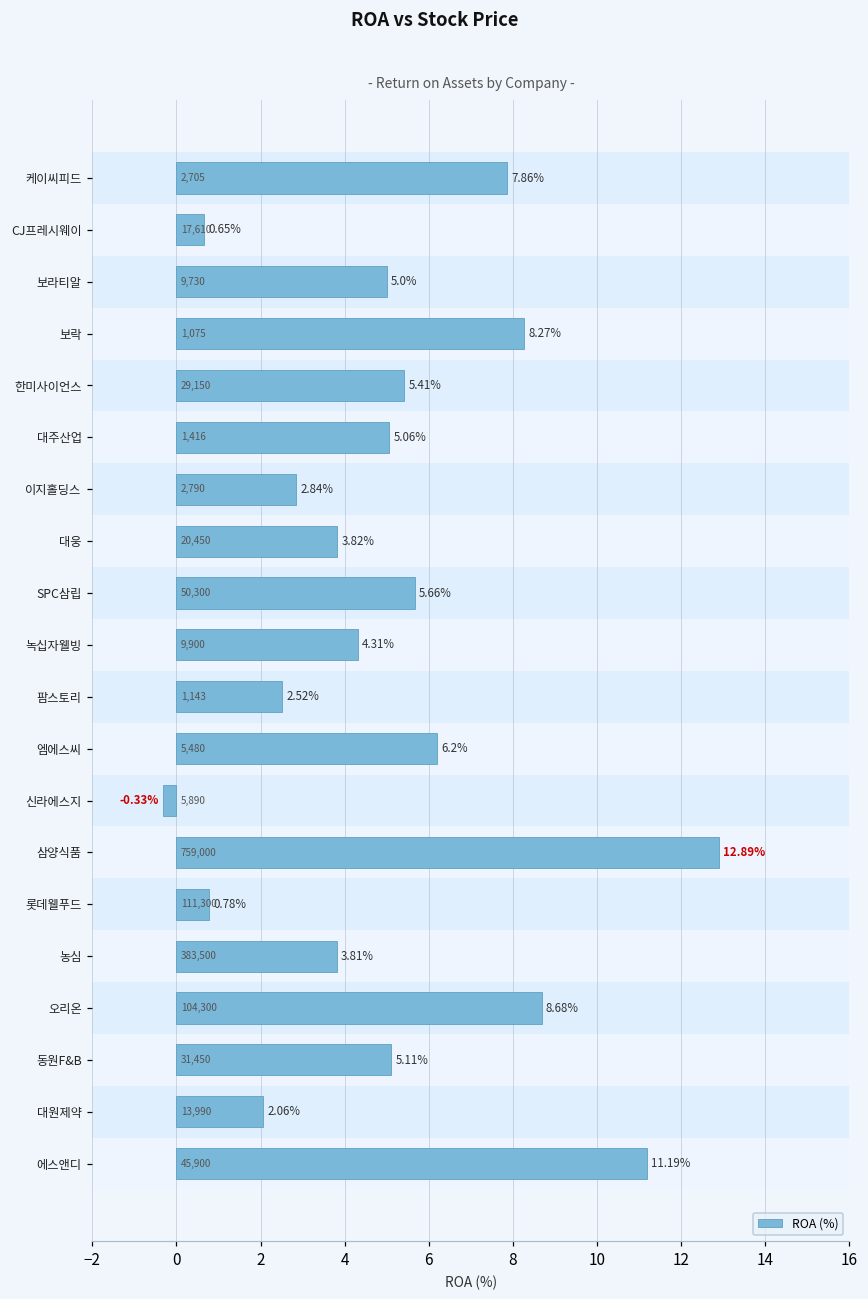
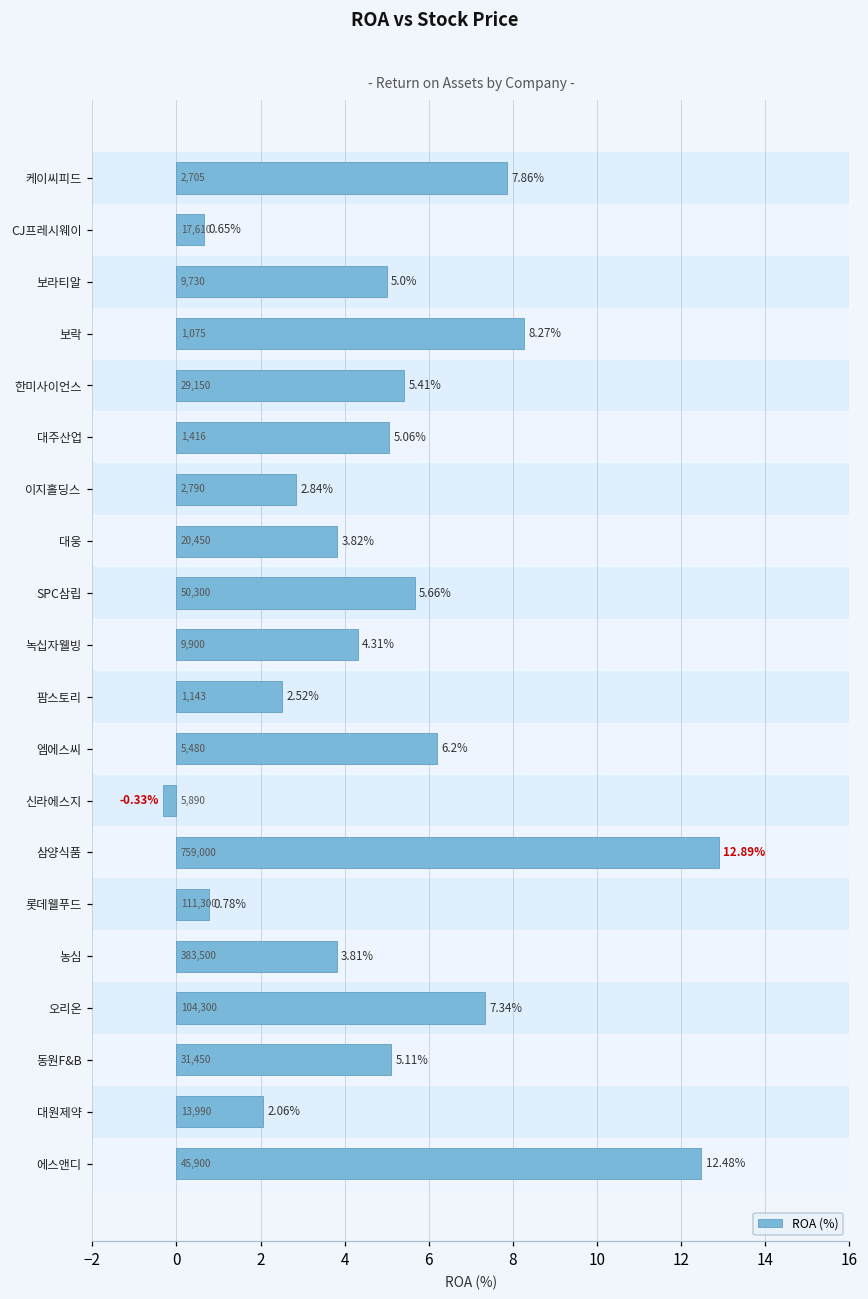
오리온: 8.68% -> 7.34%
에스앤디: 11.19% -> 12.48%
